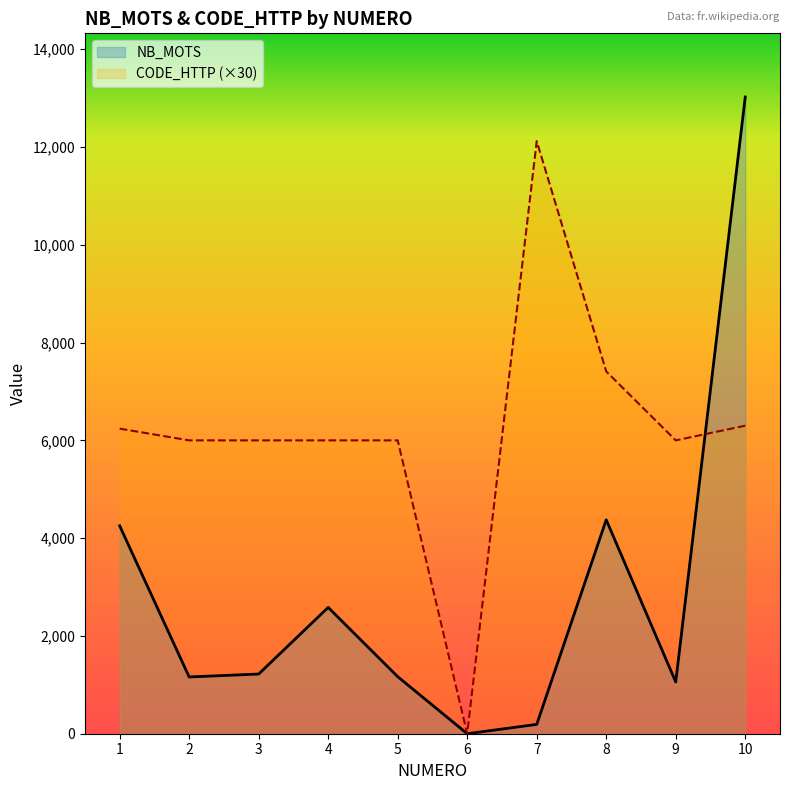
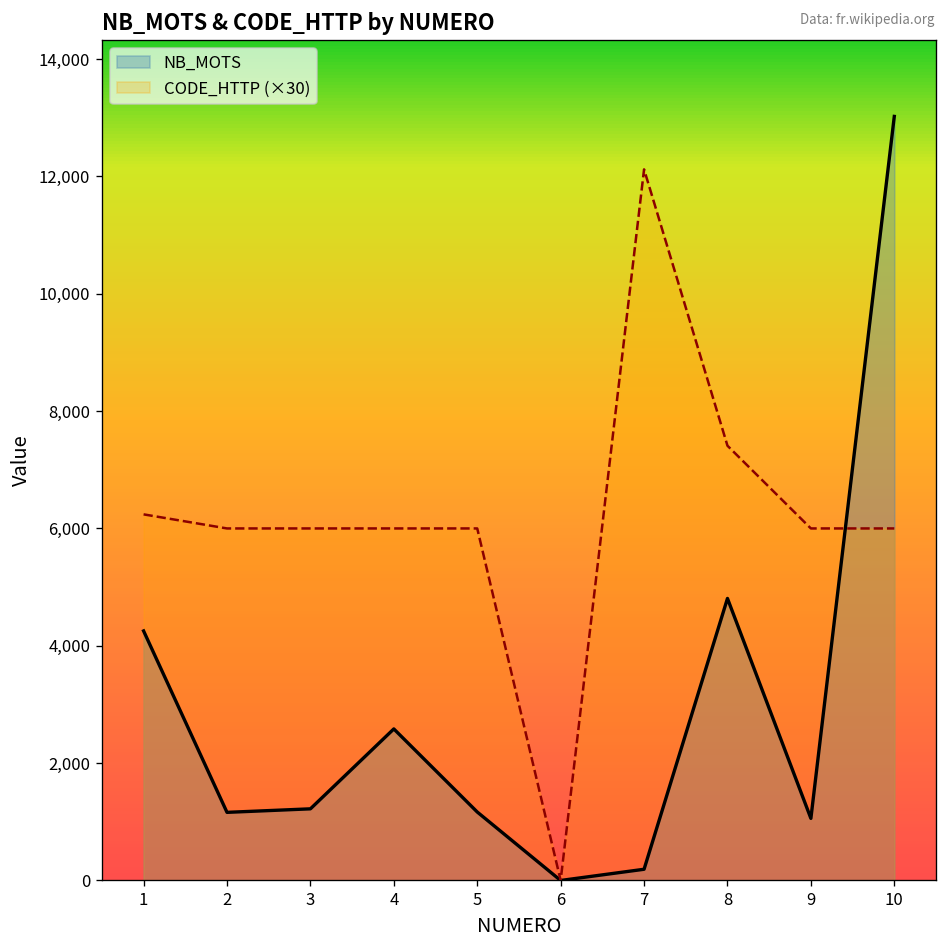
NB_MOTS, 8: 4,400 -> 4,800
CODE_HTTP (×30), 10: 6,300 -> 6,000
